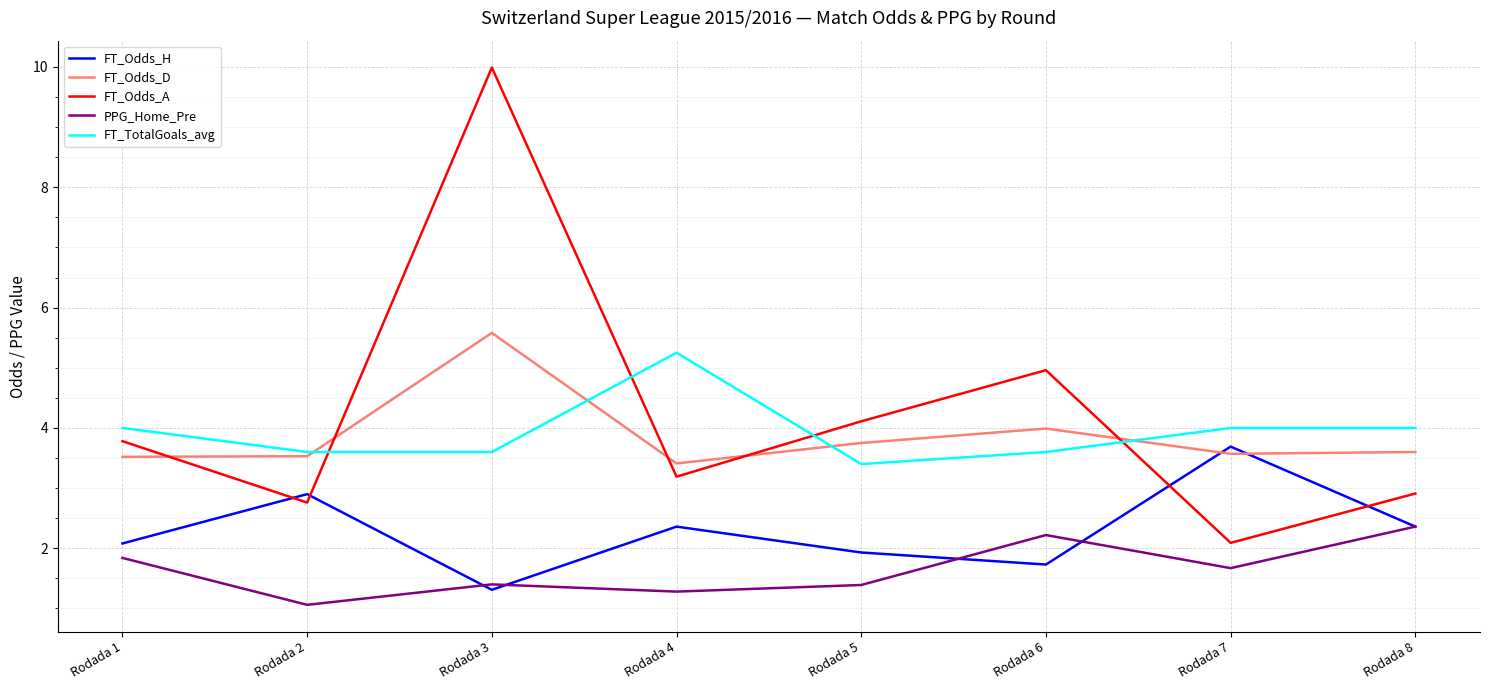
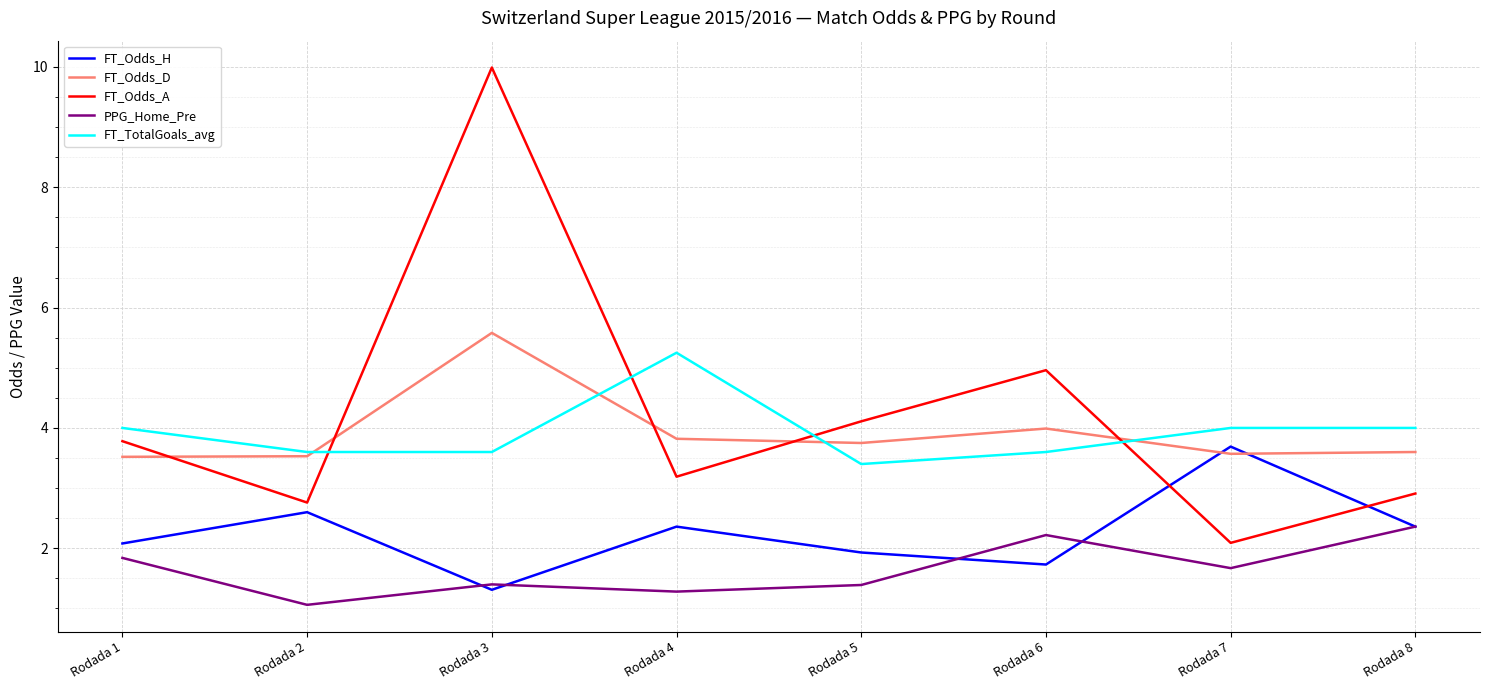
FT_Odds_H, Rodada 2: 2.9 -> 2.6
FT_Odds_D, Rodada 4: 3.4 -> 3.8
